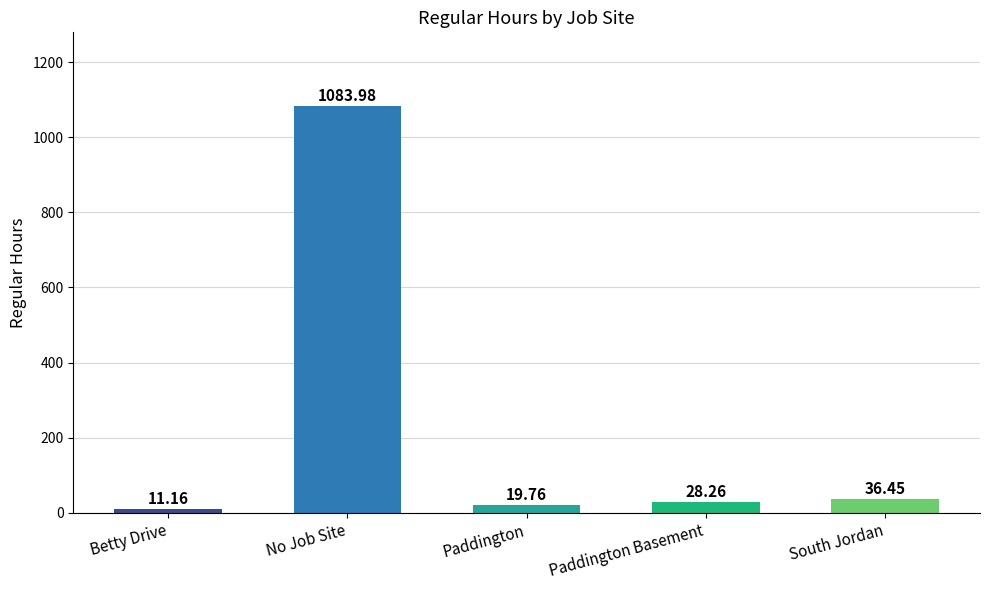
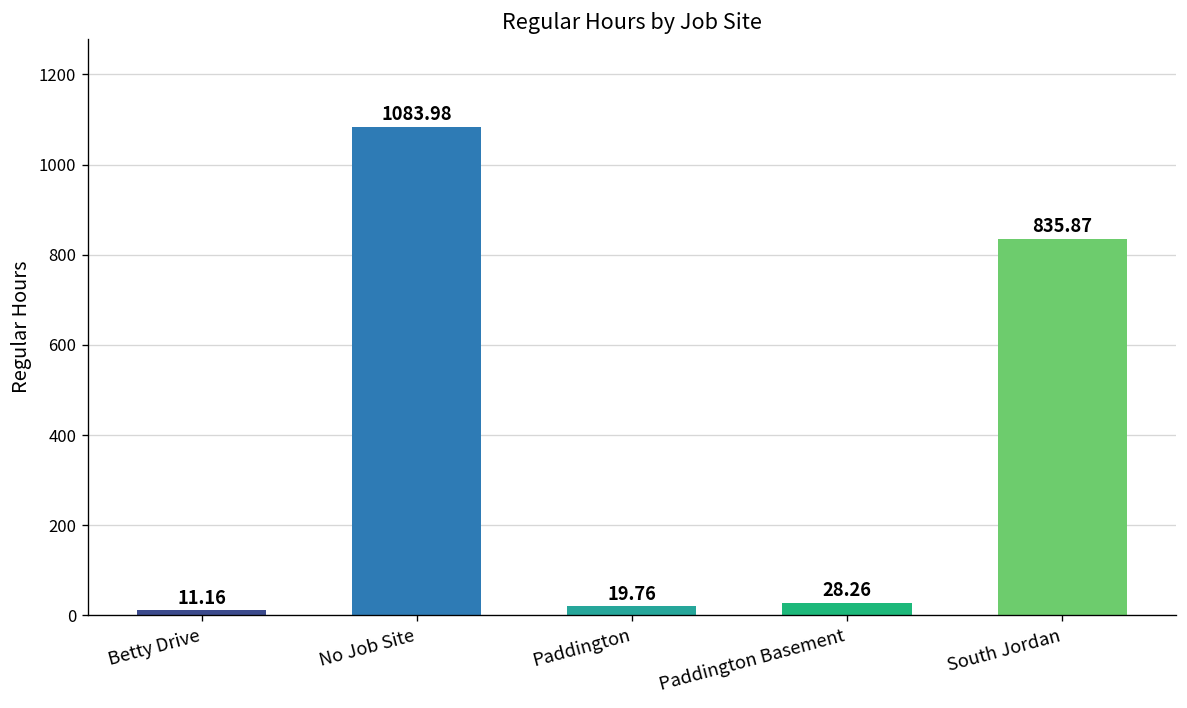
South Jordan: 36.45 -> 835.87
